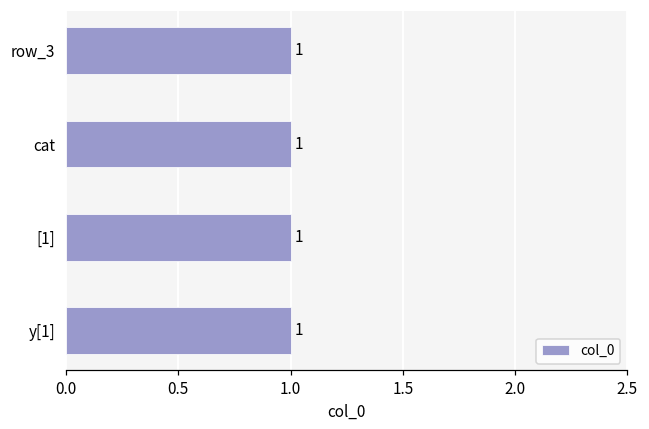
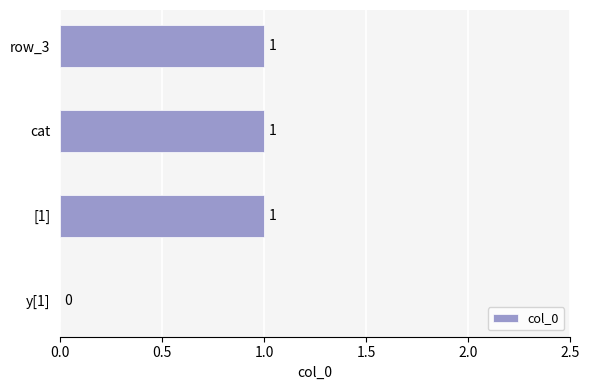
y[1]: 1 -> 0
